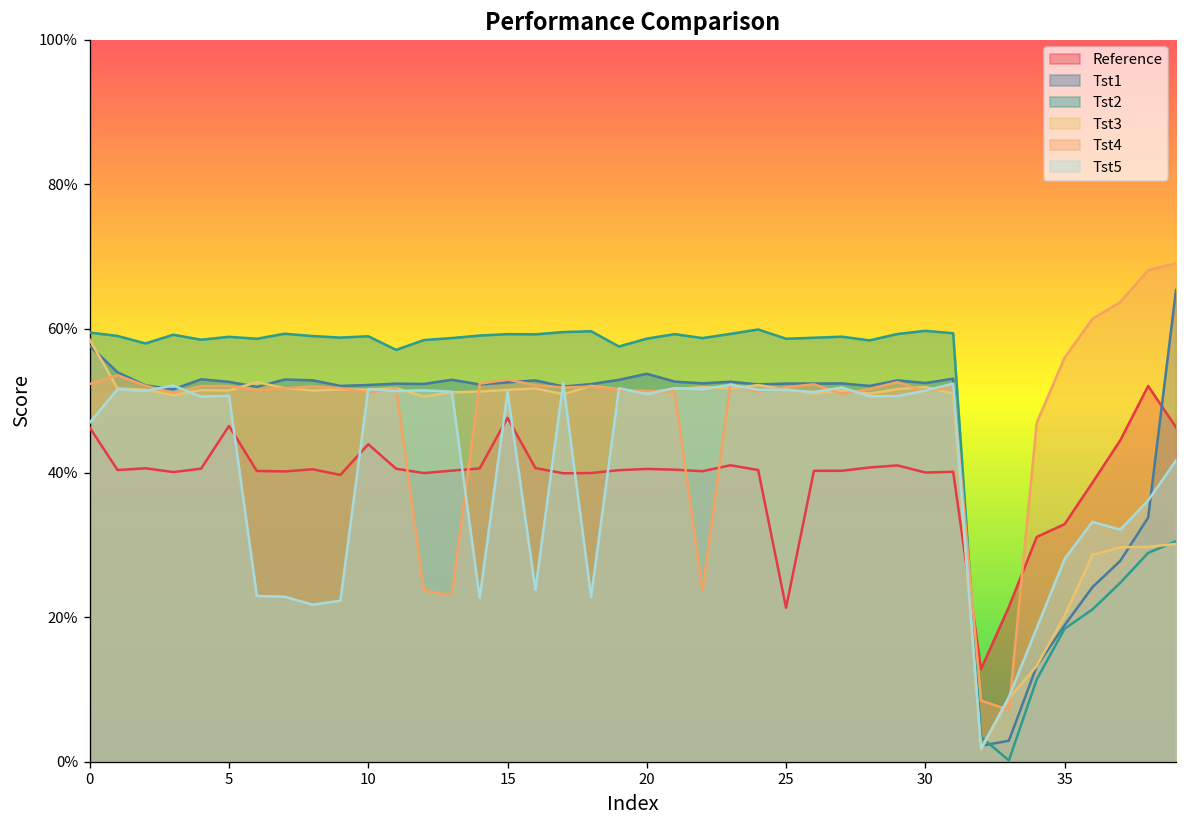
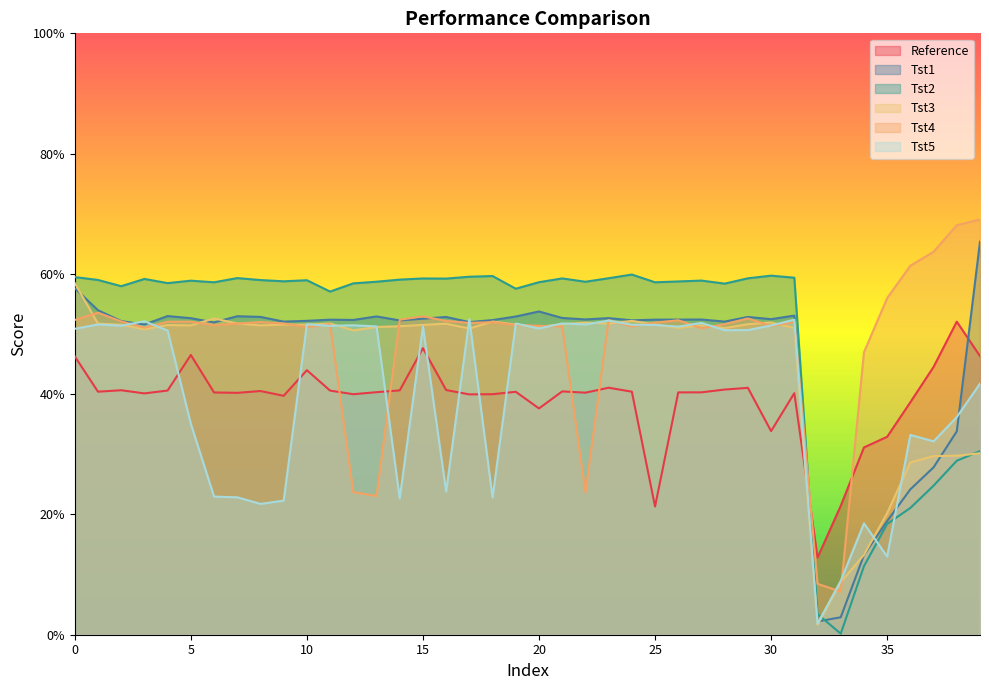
Tst5, 0: 47% -> 51%
Tst5, 5: 51% -> 35%
Reference, 20: 41% -> 38%
Reference, 30: 40% -> 34%
Tst5, 35: 28% -> 13%
